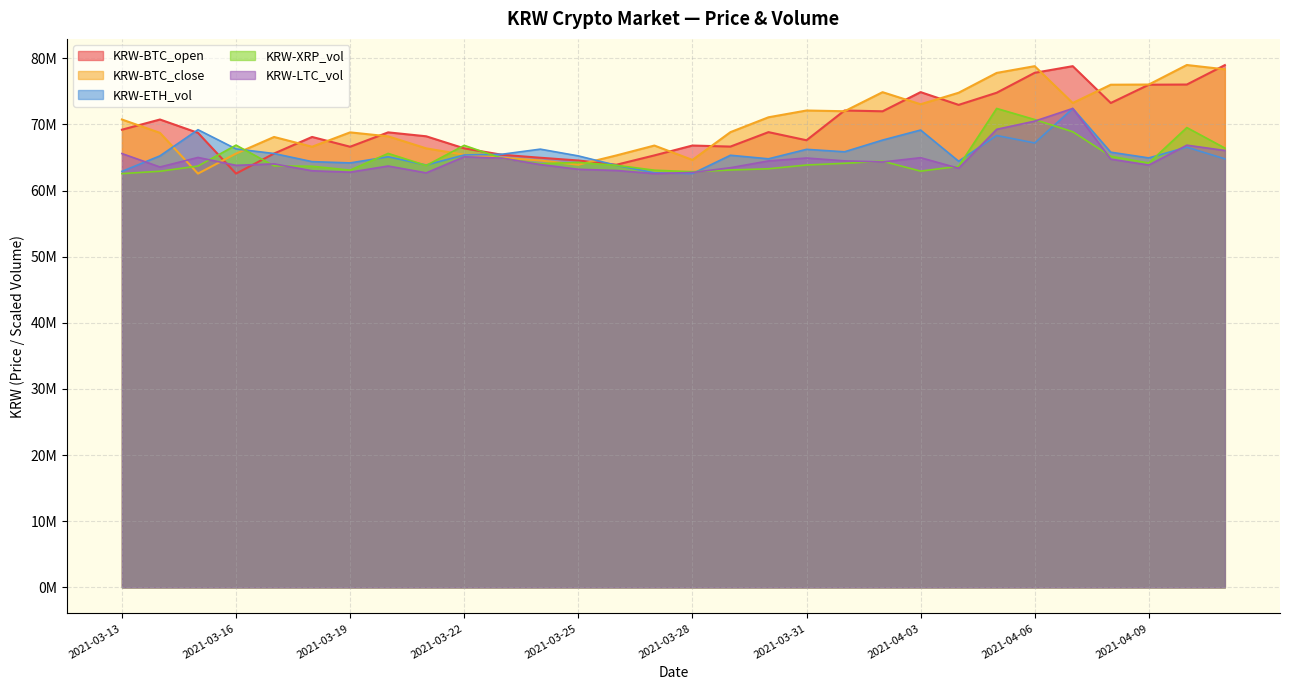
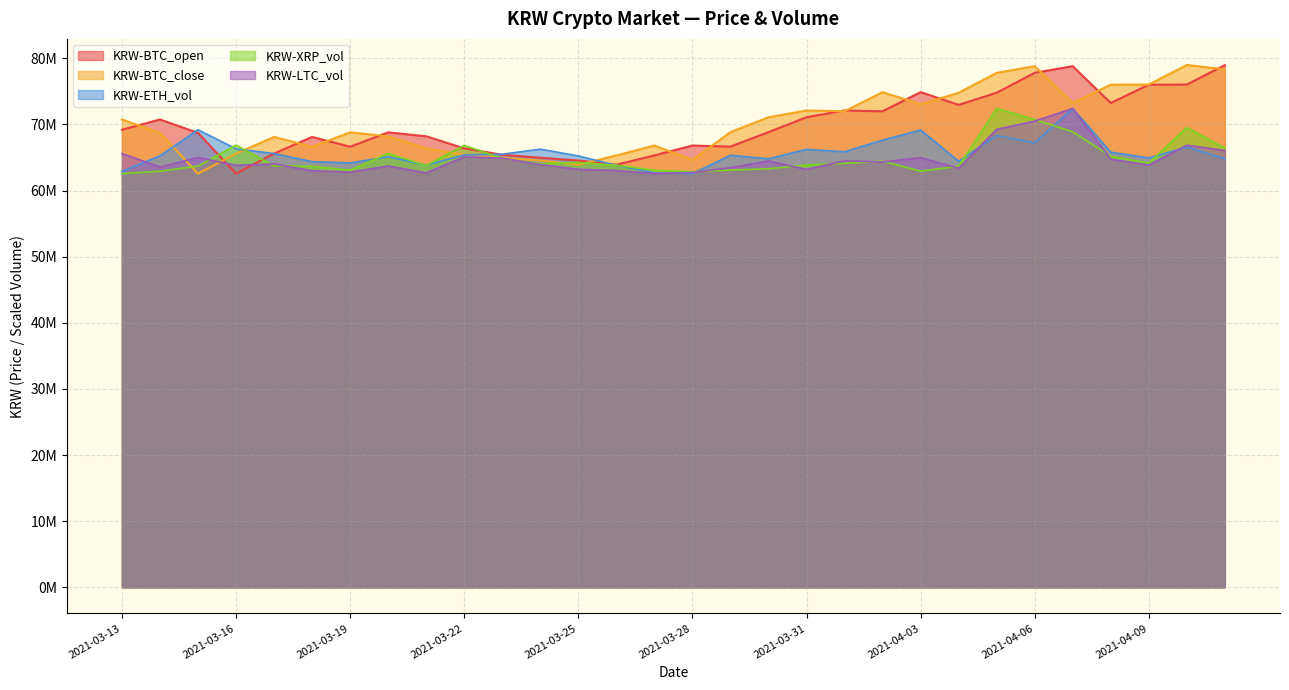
KRW-BTC_open, 2021-03-31: 68000000 -> 71000000
KRW-LTC_vol, 2021-03-31: 65000000 -> 63000000
